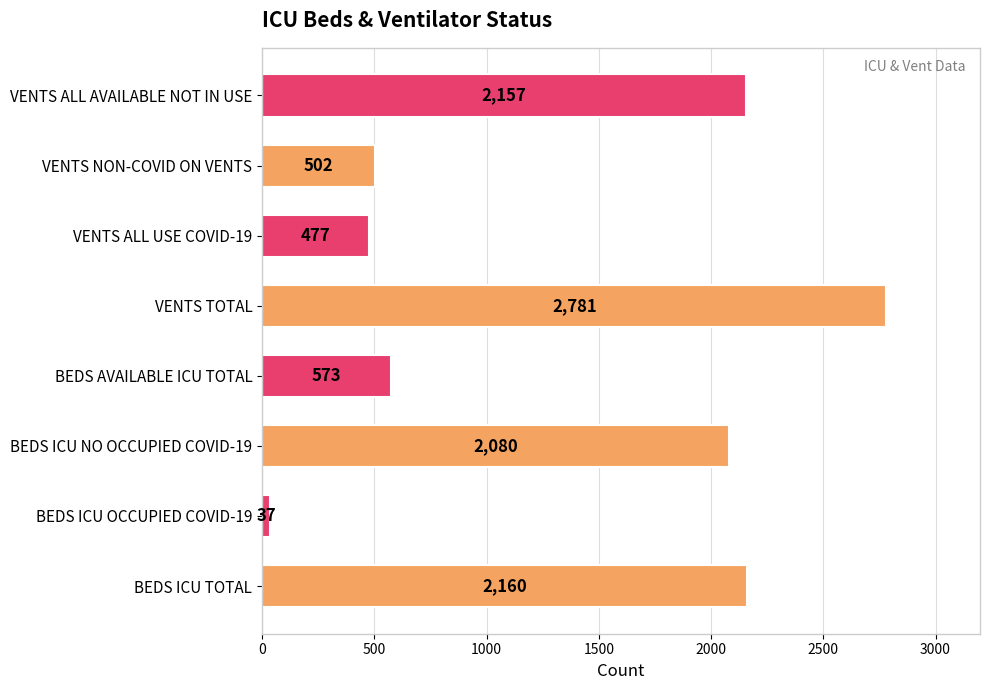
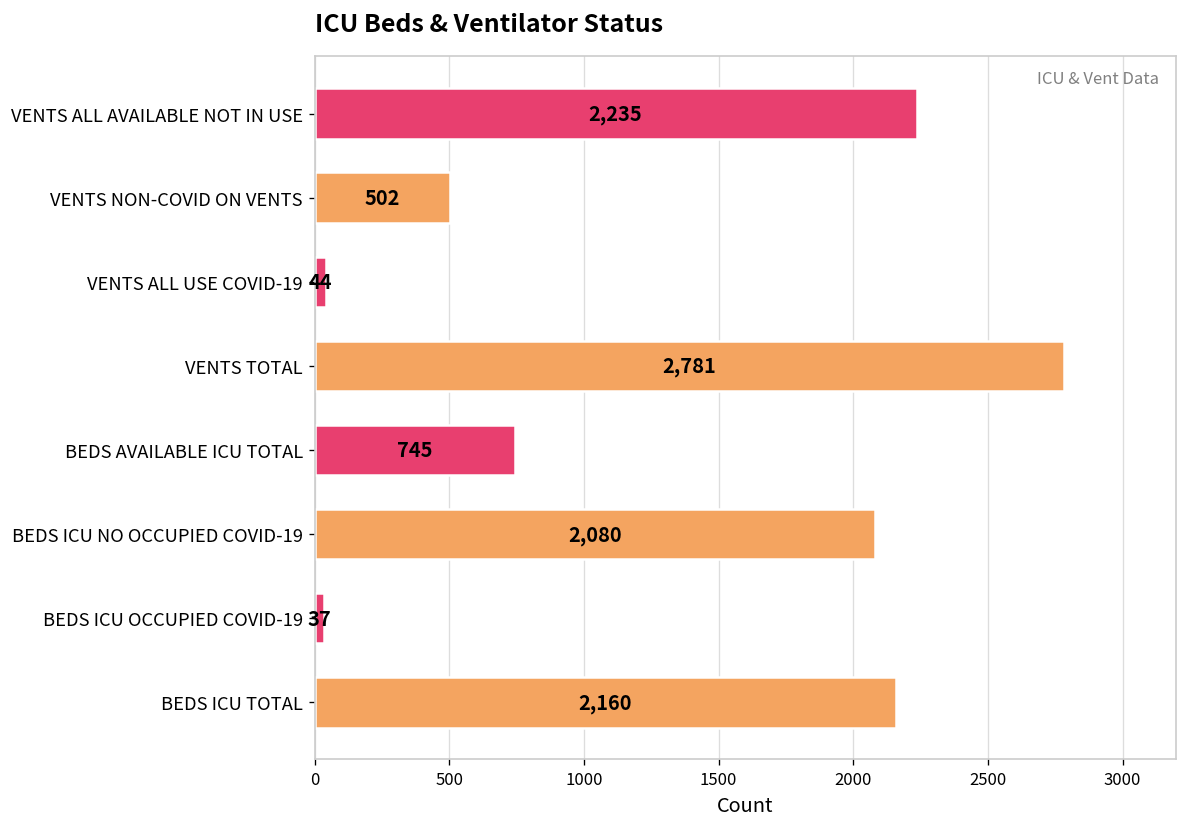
VENTS ALL AVAILABLE NOT IN USE: 2,157 -> 2,235
VENTS ALL USE COVID-19: 477 -> 44
BEDS AVAILABLE ICU TOTAL: 573 -> 745
